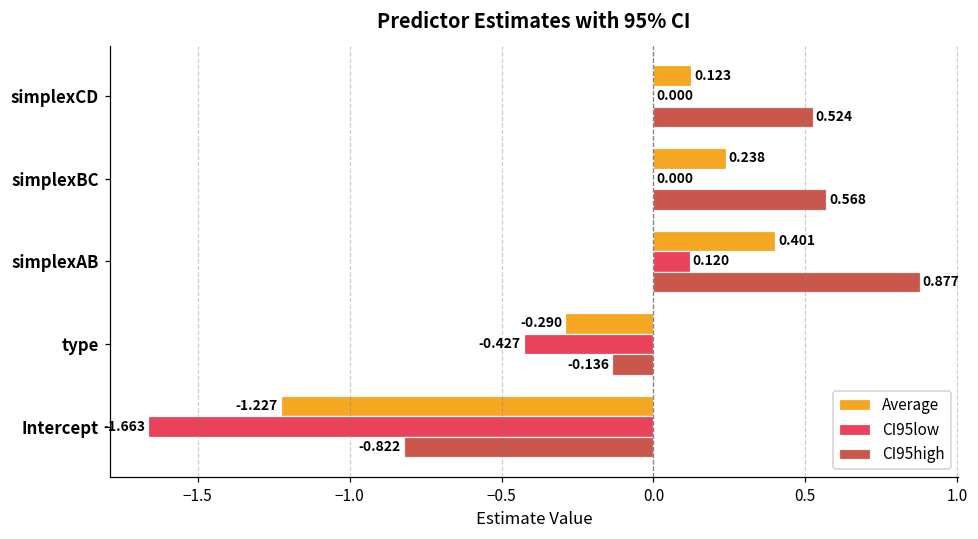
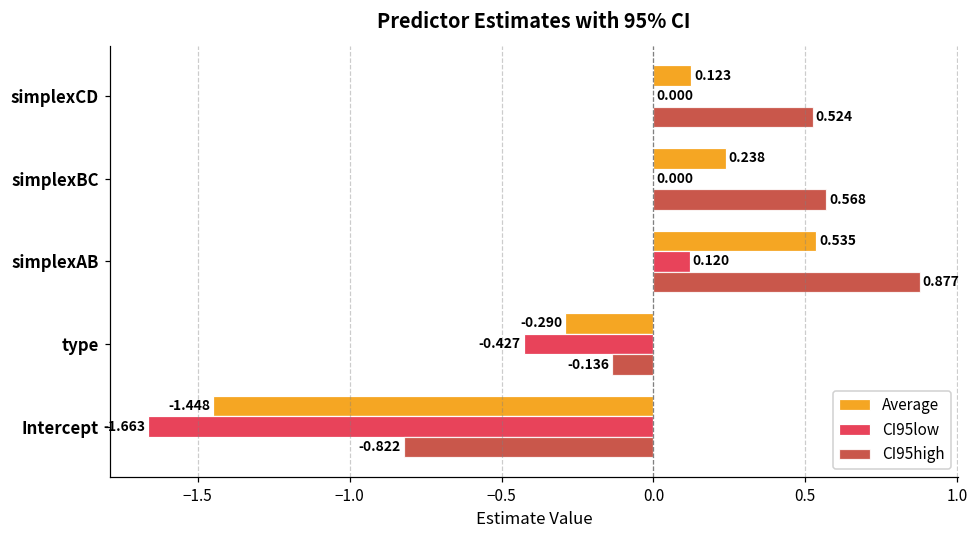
Average, simplexAB: 0.401 -> 0.535
Average, Intercept: -1.227 -> -1.448
